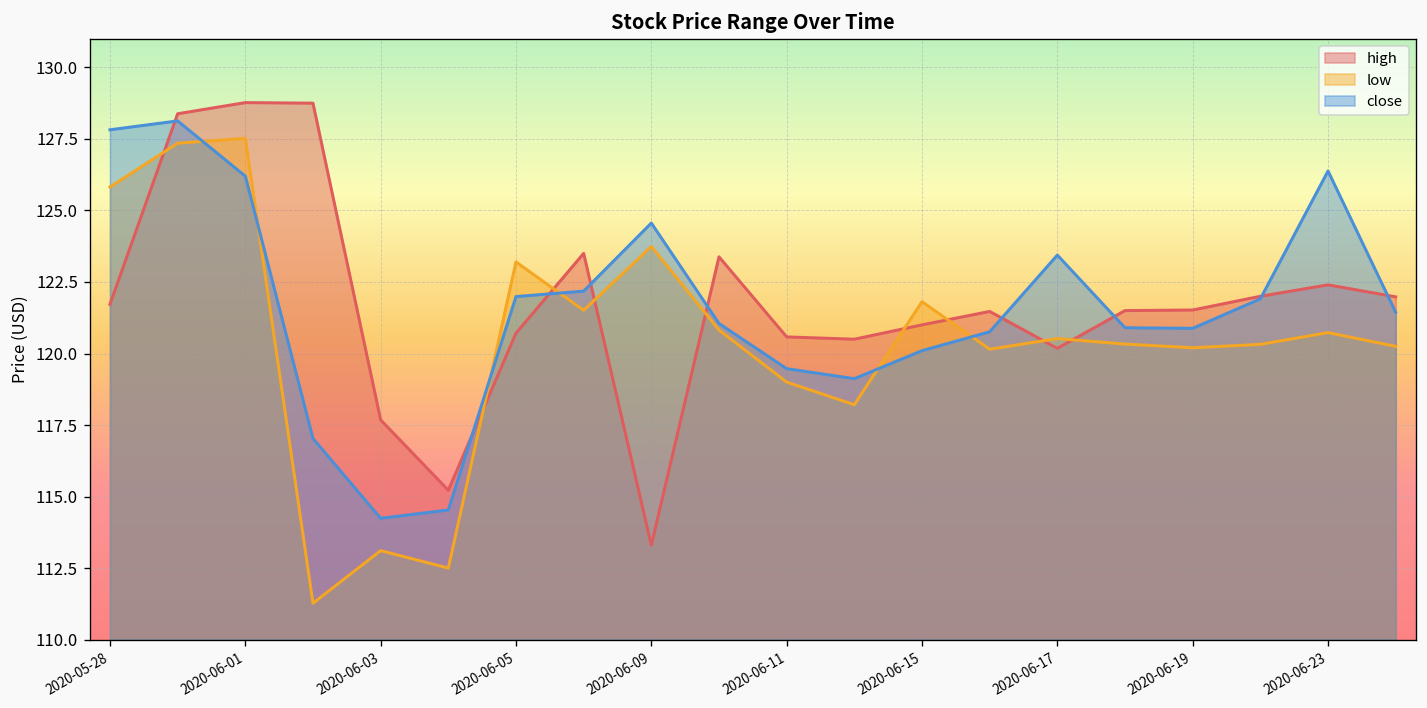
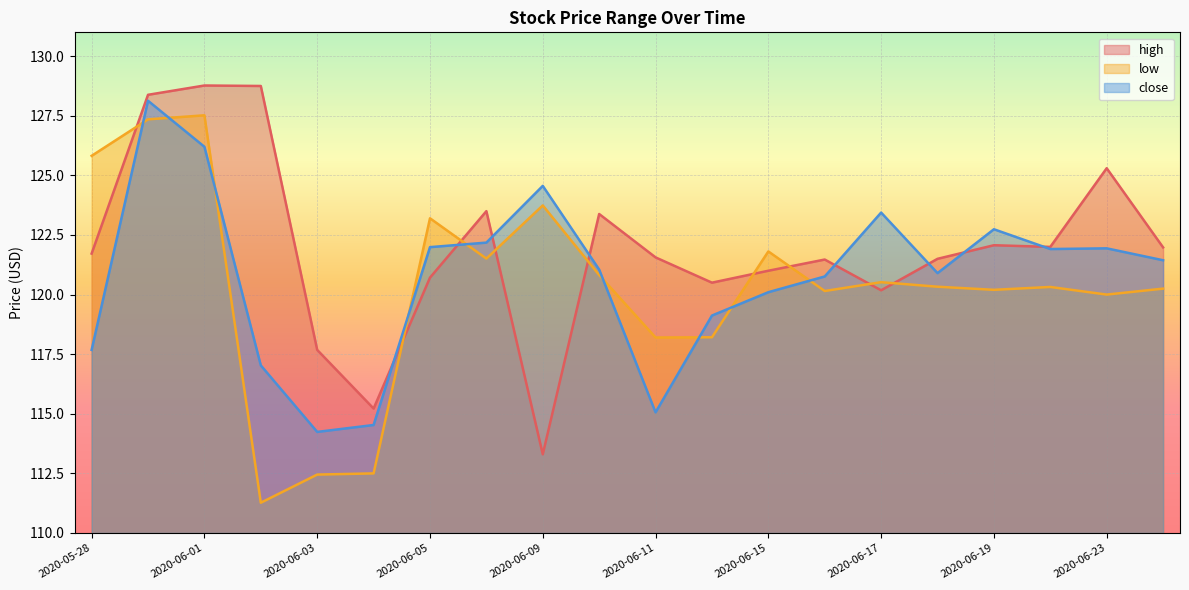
close, 2020-05-28: 127.8 -> 117.7
low, 2020-06-03: 113.1 -> 112.5
high, 2020-06-11: 120.6 -> 121.6
low, 2020-06-11: 119.0 -> 118.2
close, 2020-06-11: 119.5 -> 115.1
high, 2020-06-19: 121.5 -> 122.1
close, 2020-06-19: 120.9 -> 122.7
high, 2020-06-23: 122.4 -> 125.3
low, 2020-06-23: 120.7 -> 120.0
close, 2020-06-23: 126.4 -> 121.9
